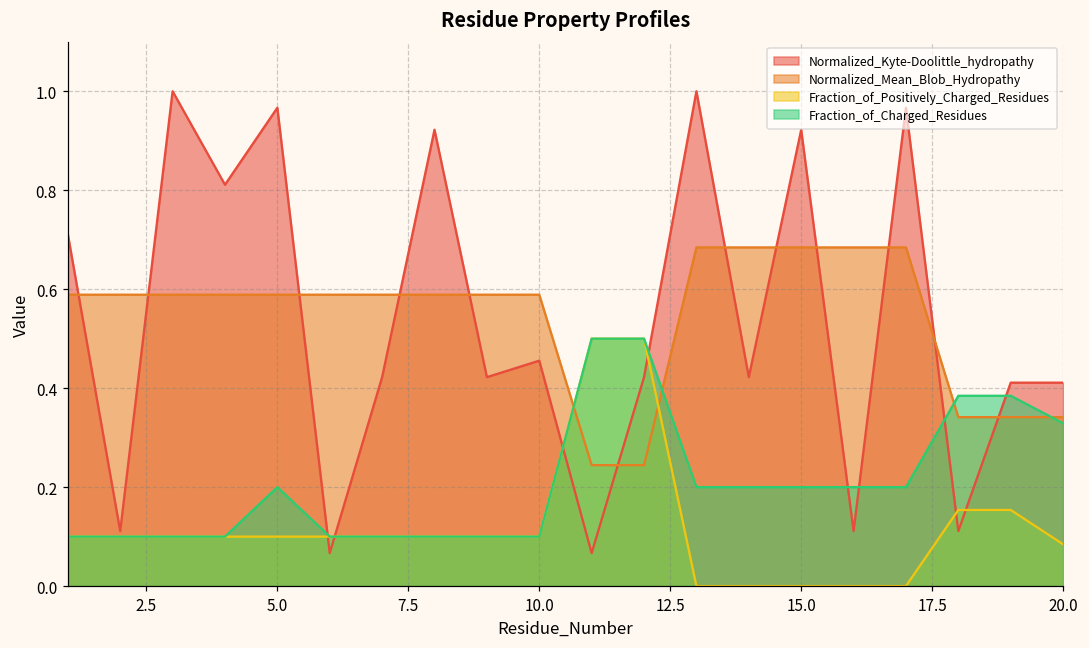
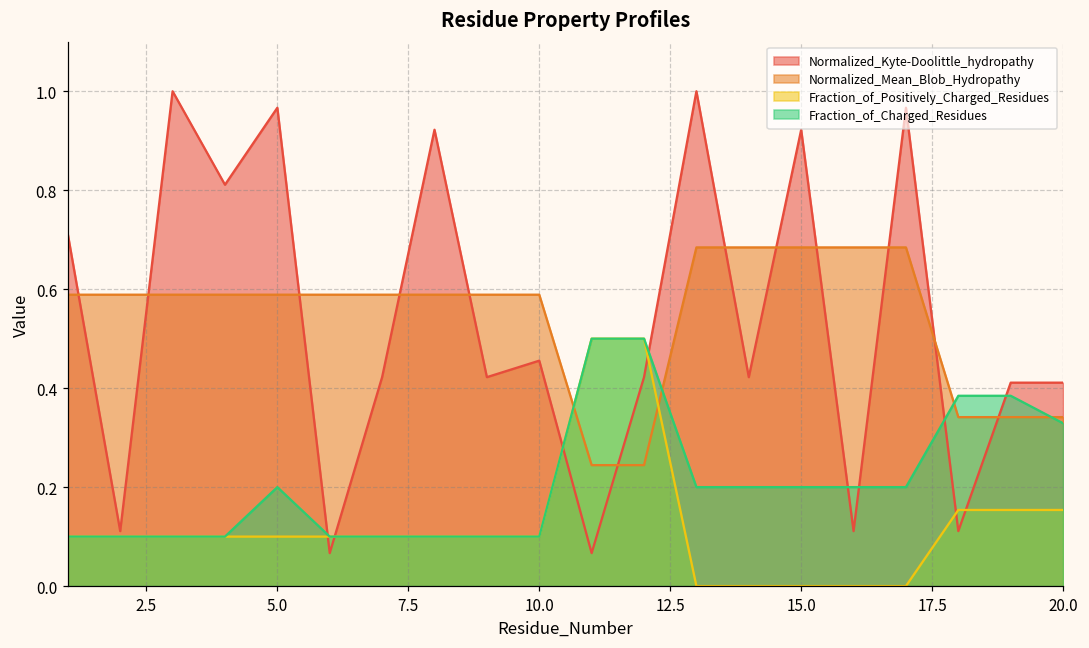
Fraction_of_Positively_Charged_Residues, 20.0: 0.08 -> 0.15
